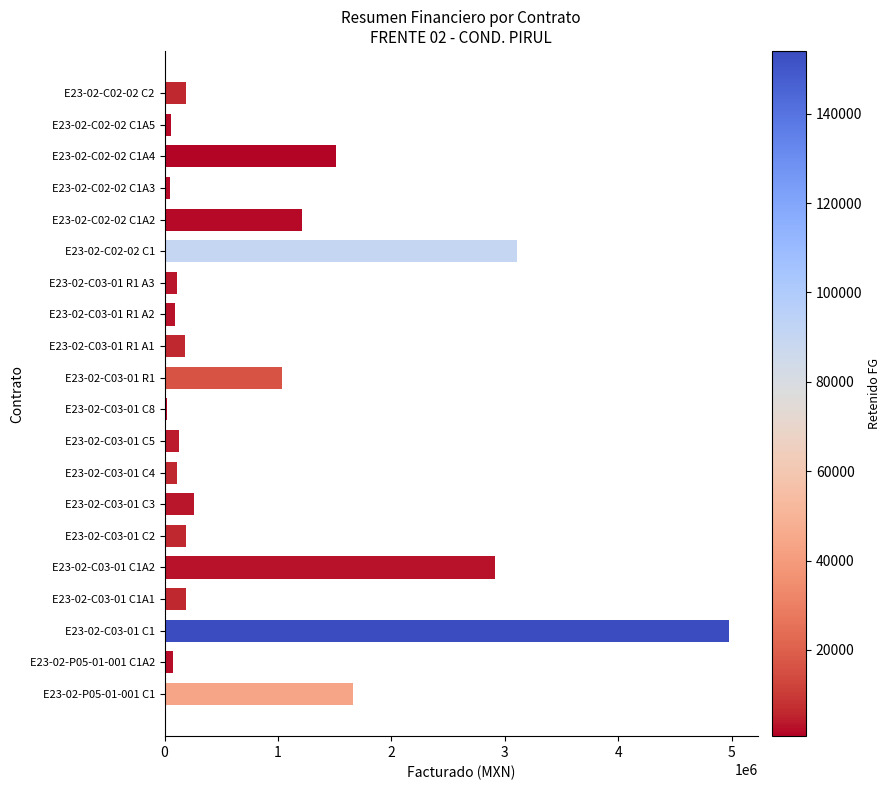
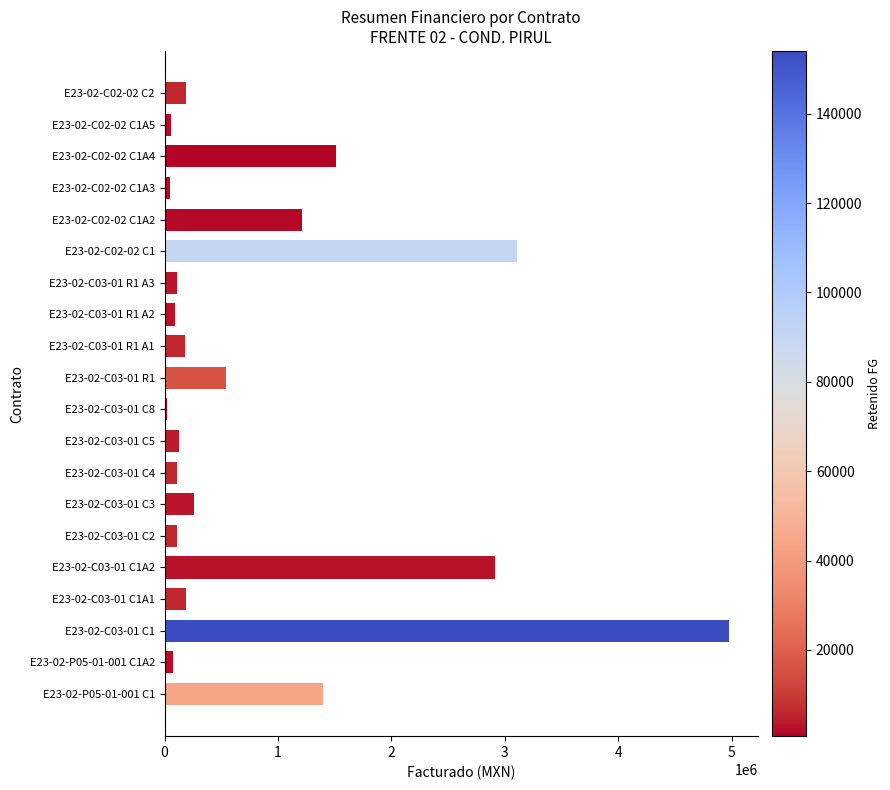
E23-02-C03-01 R1: 1040000 -> 540000
E23-02-C03-01 C2: 190000 -> 110000
E23-02-P05-01-001 C1: 1660000 -> 1400000
